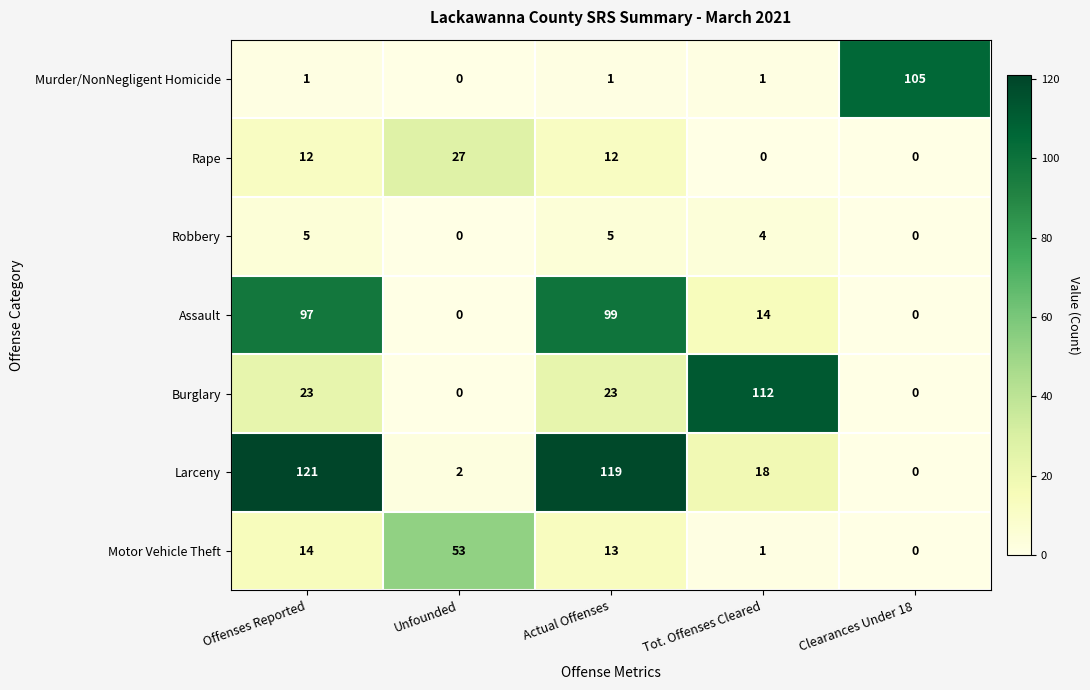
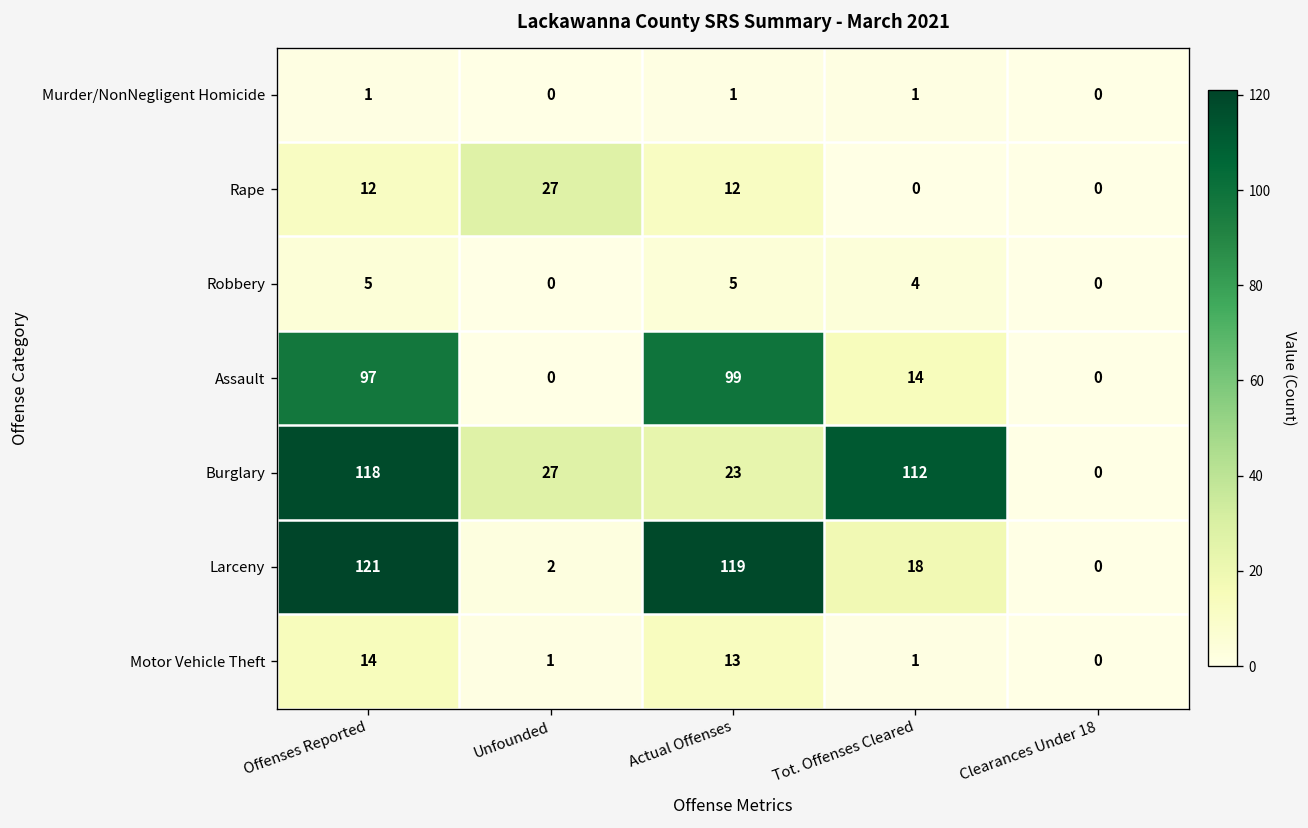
Murder/NonNegligent Homicide, Clearances Under 18: 105 -> 0
Burglary, Offenses Reported: 23 -> 118
Burglary, Unfounded: 0 -> 27
Motor Vehicle Theft, Unfounded: 53 -> 1
